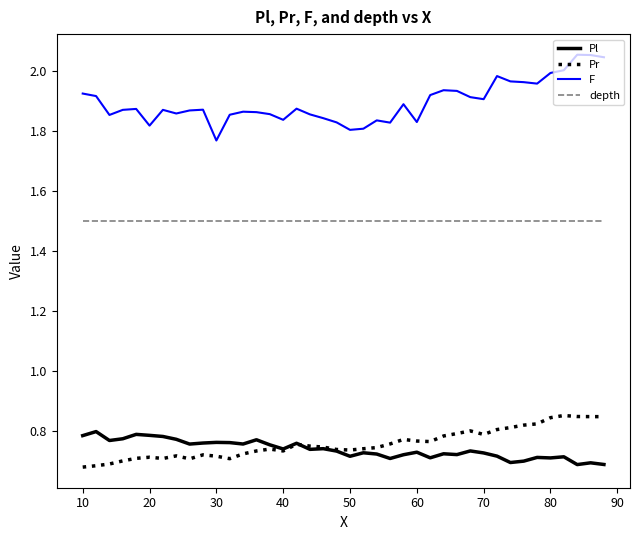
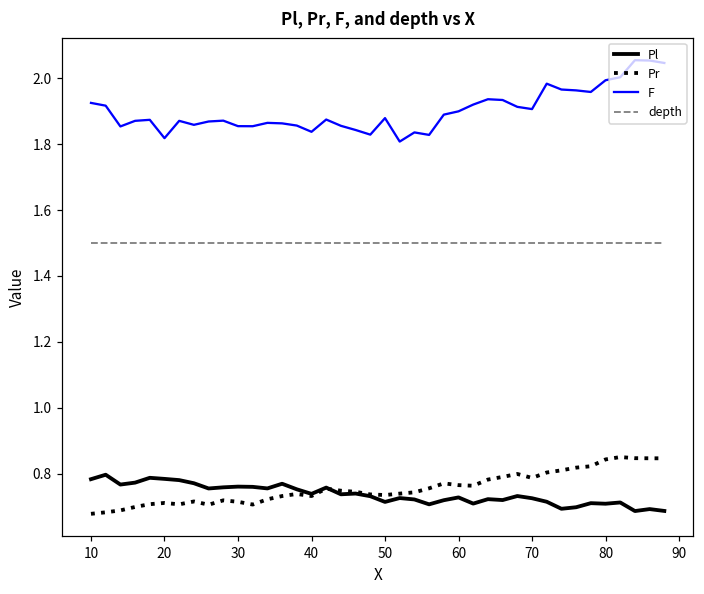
F, 30: 1.77 -> 1.85
F, 50: 1.80 -> 1.88
F, 60: 1.83 -> 1.90
